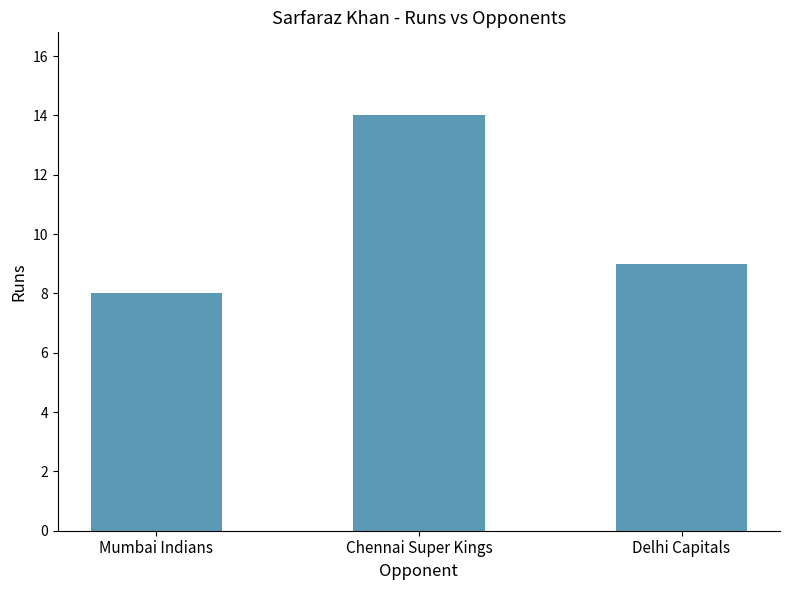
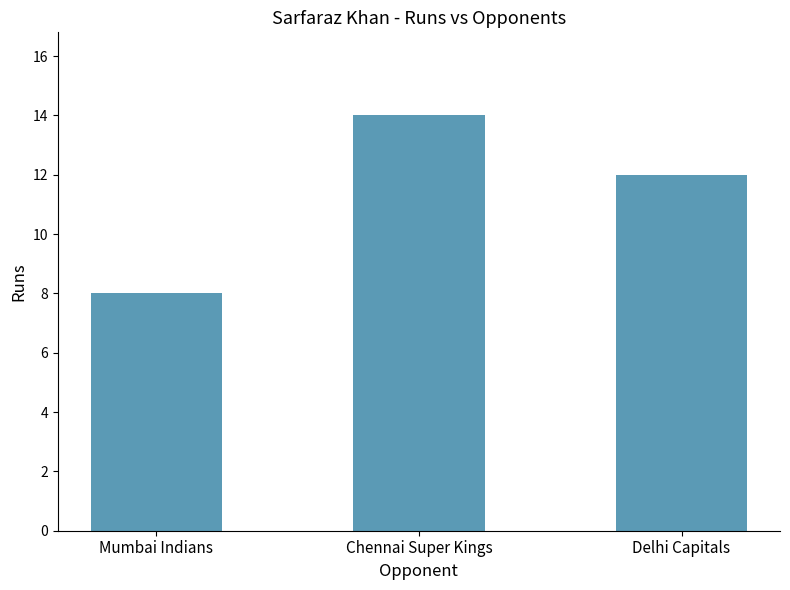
Delhi Capitals: 9 -> 12
